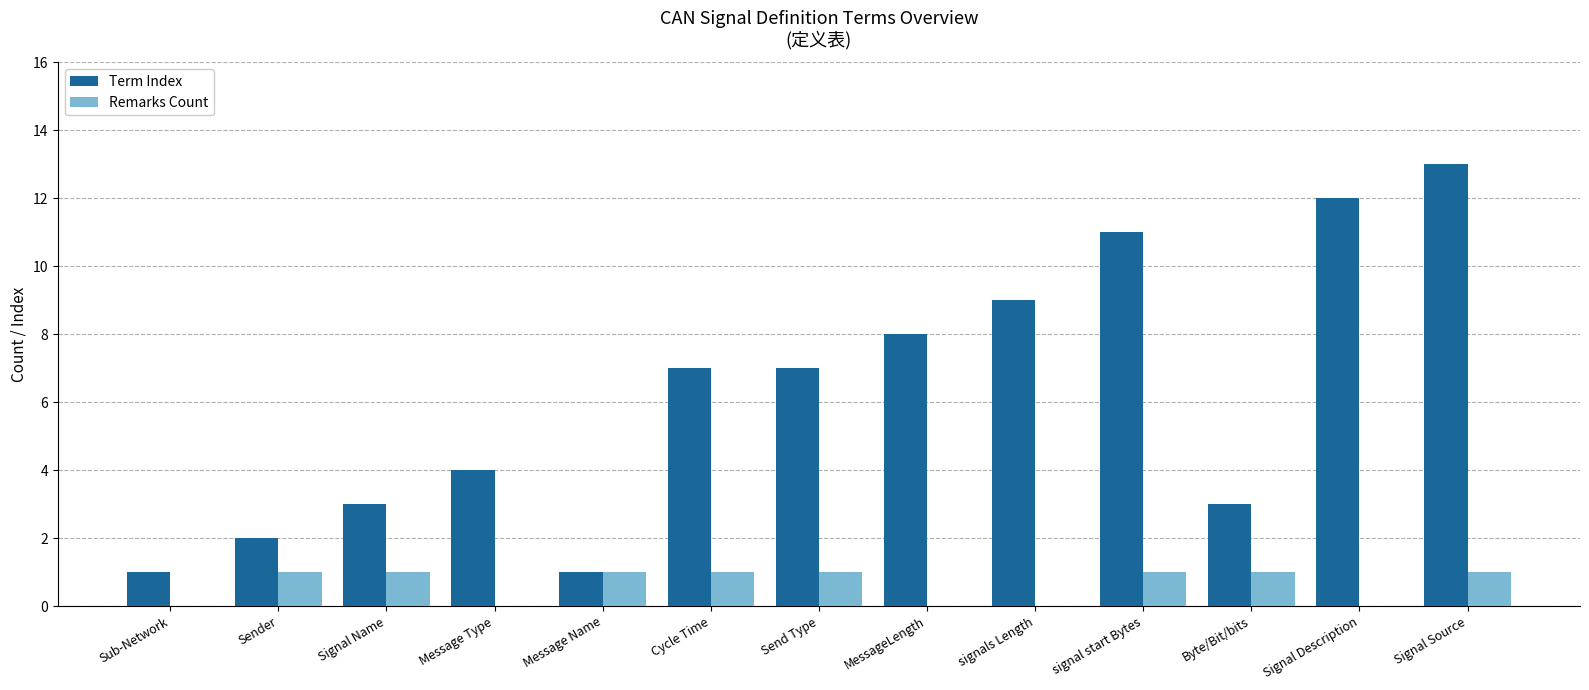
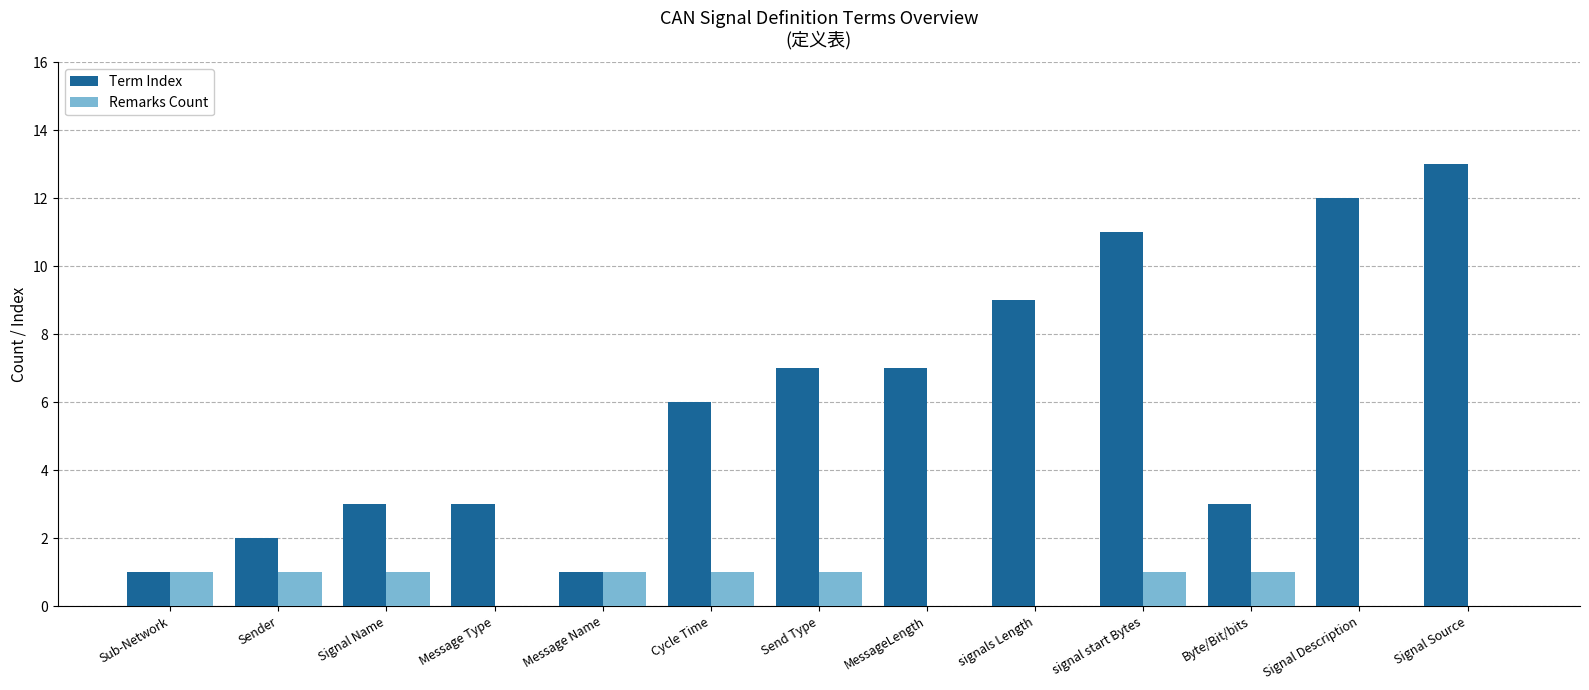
Remarks Count, Sub-Network: 0 -> 1
Term Index, Message Type: 4 -> 3
Term Index, Cycle Time: 7 -> 6
Term Index, MessageLength: 8 -> 7
Remarks Count, Signal Source: 1 -> 0
